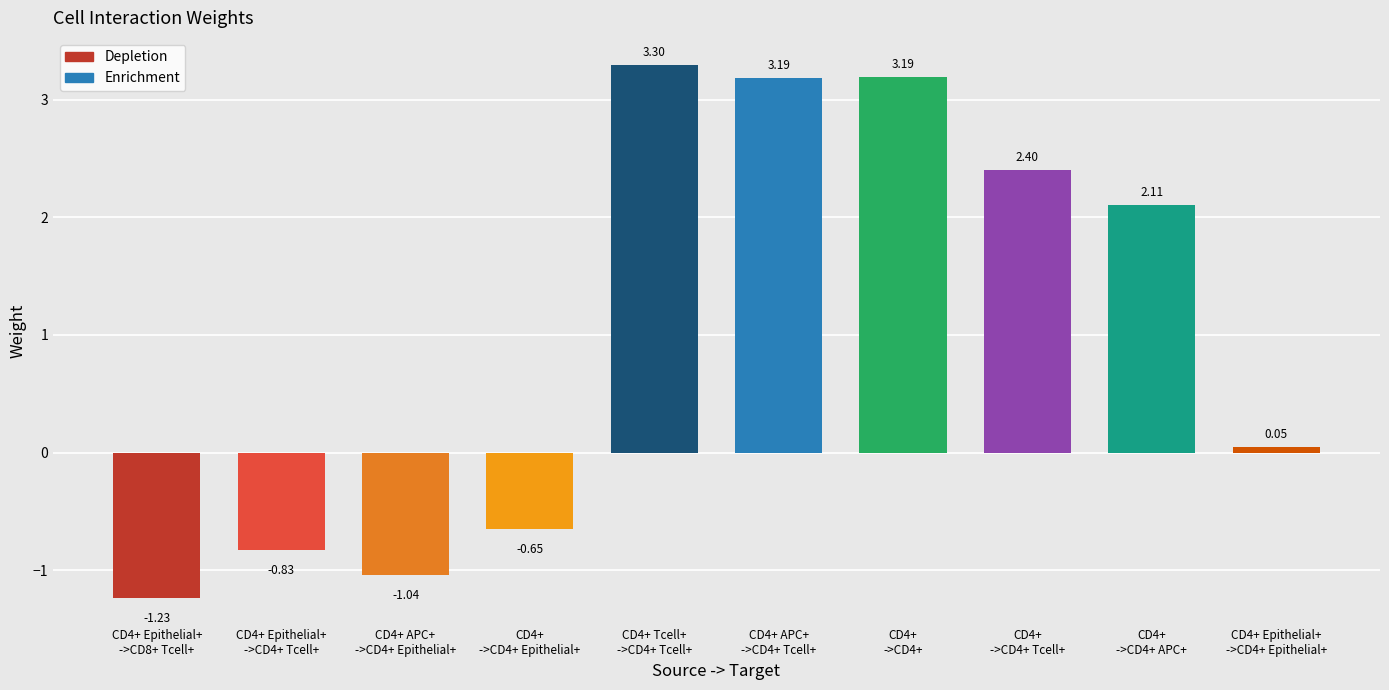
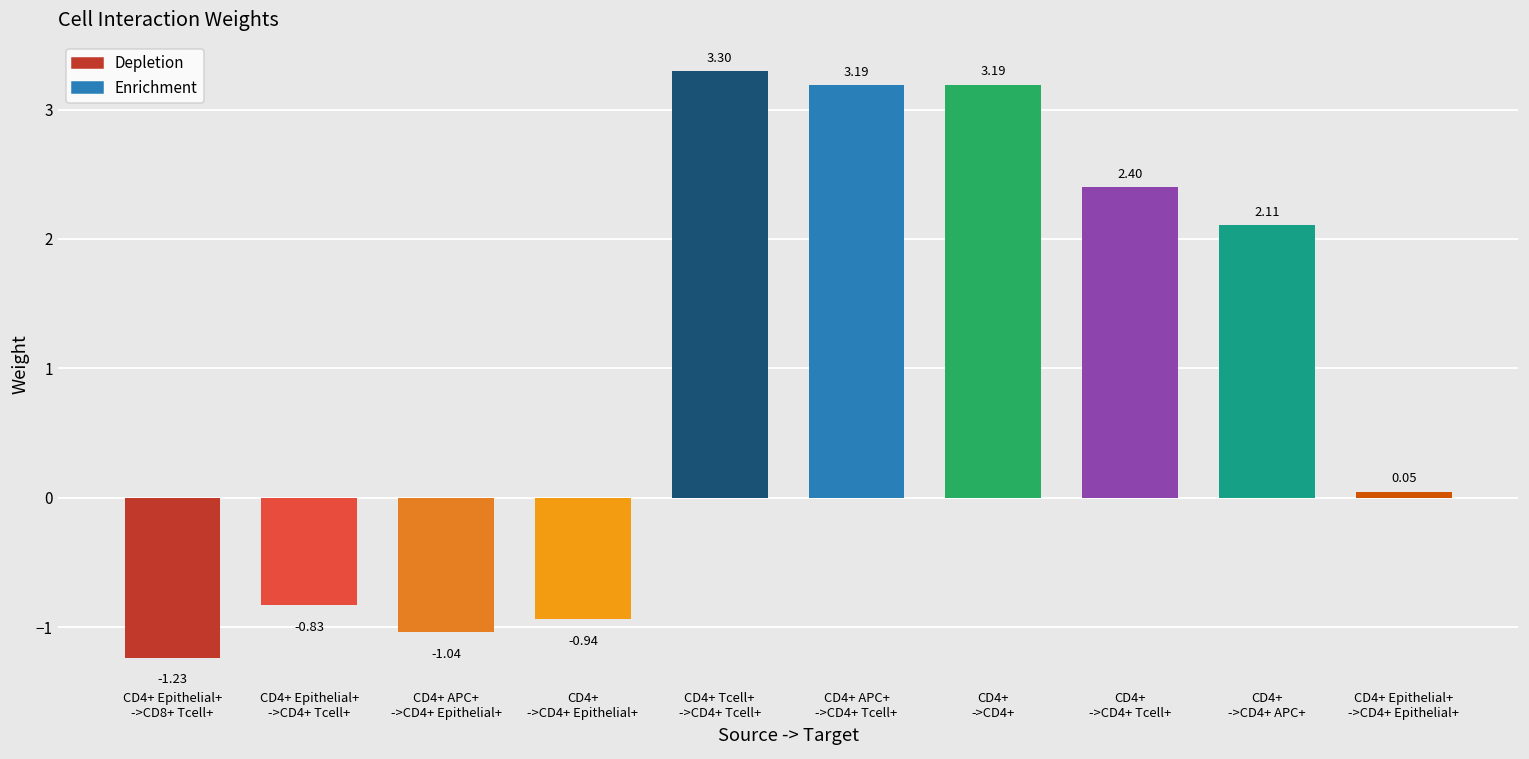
CD4+ ->CD4+ Epithelial+: -0.65 -> -0.94
